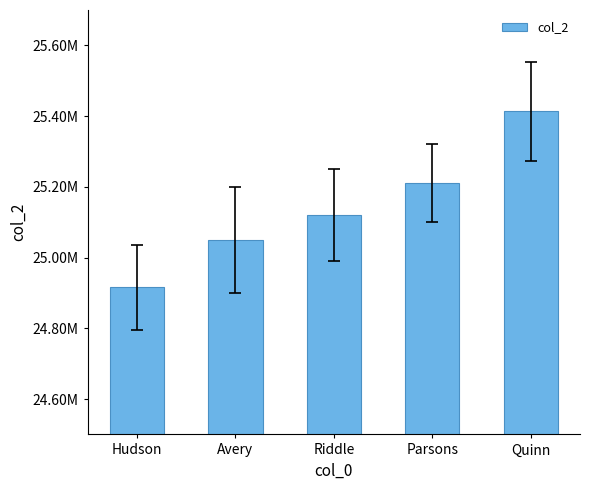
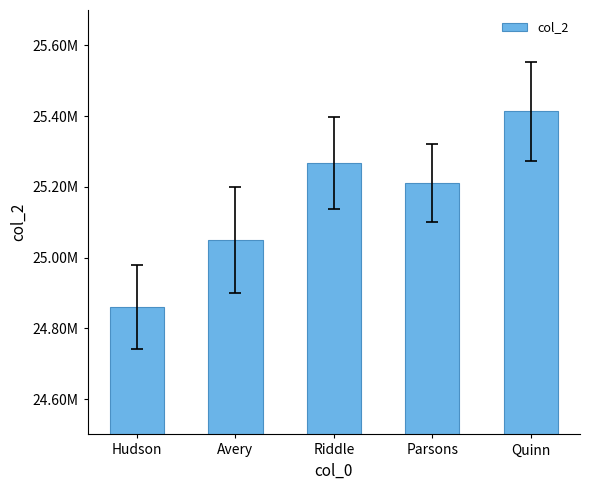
col_2, Hudson: 24920000 -> 24860000
col_2, Riddle: 25120000 -> 25270000
